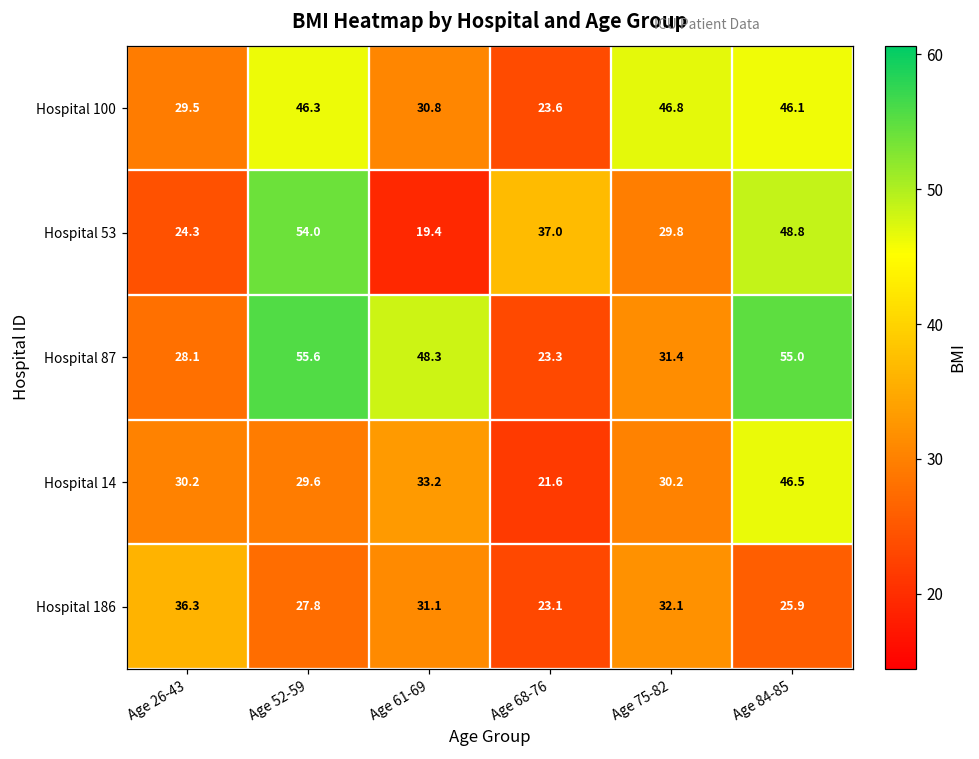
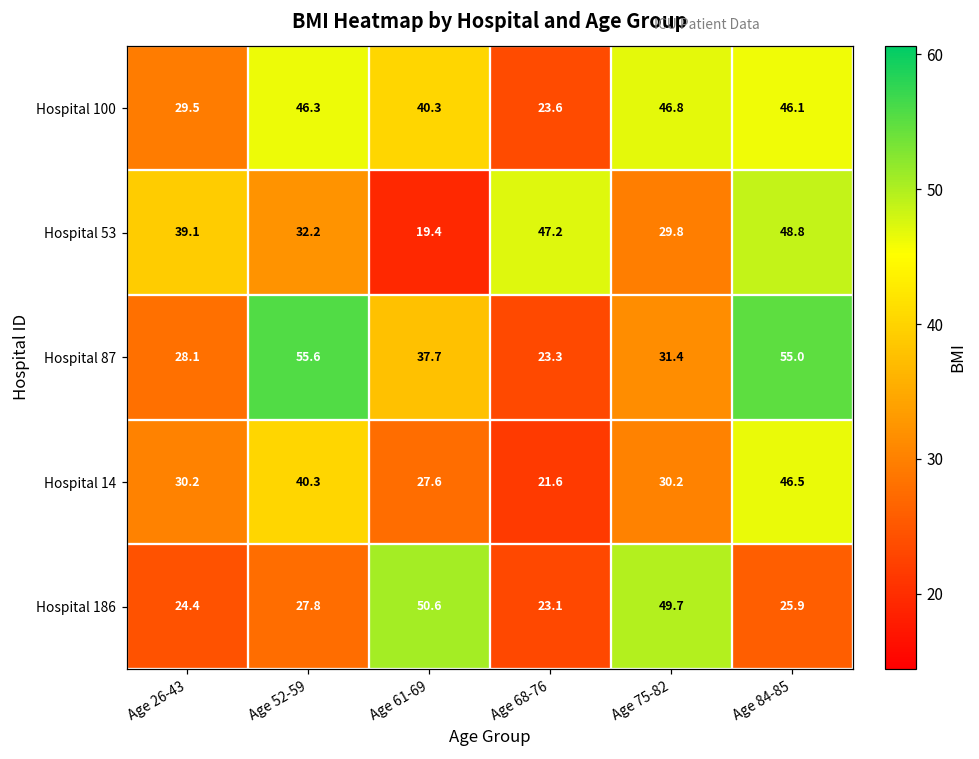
Hospital 100, Age 61-69: 30.8 -> 40.3
Hospital 53, Age 26-43: 24.3 -> 39.1
Hospital 53, Age 52-59: 54.0 -> 32.2
Hospital 53, Age 68-76: 37.0 -> 47.2
Hospital 87, Age 61-69: 48.3 -> 37.7
Hospital 14, Age 52-59: 29.6 -> 40.3
Hospital 14, Age 61-69: 33.2 -> 27.6
Hospital 186, Age 26-43: 36.3 -> 24.4
Hospital 186, Age 61-69: 31.1 -> 50.6
Hospital 186, Age 75-82: 32.1 -> 49.7
